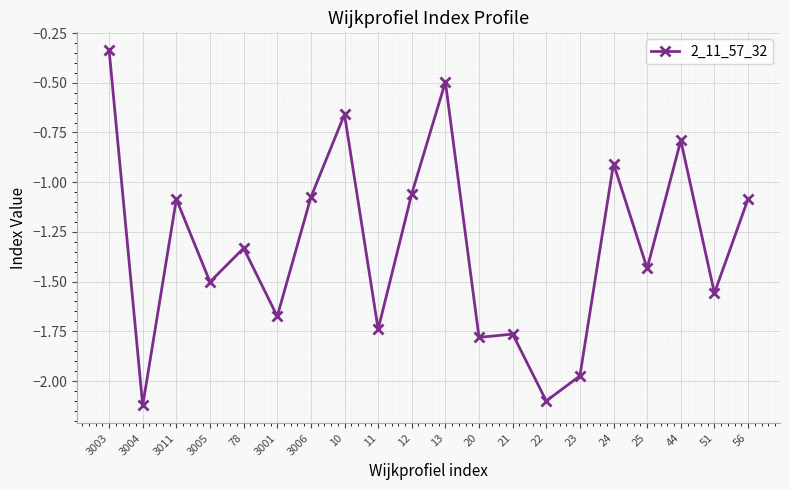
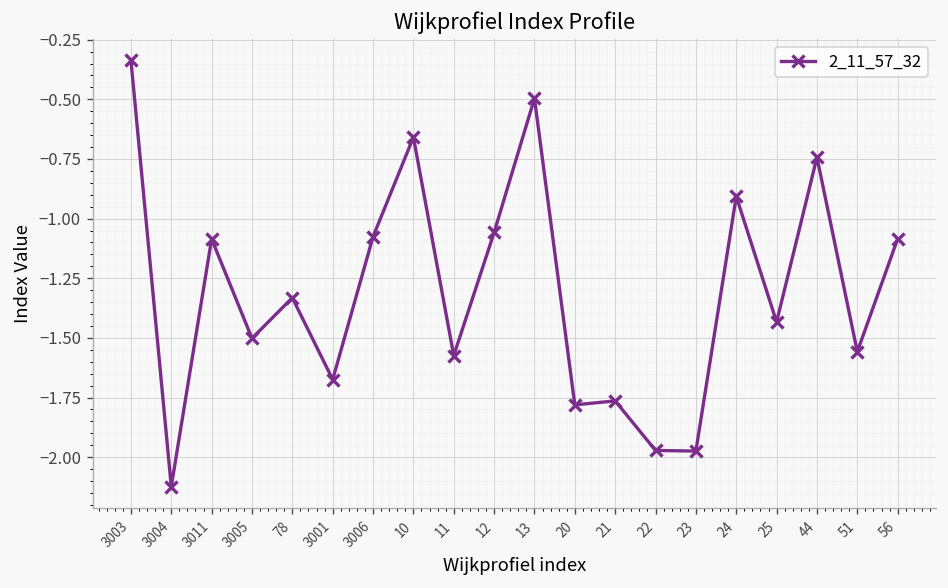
11: -1.74 -> -1.57
22: -2.10 -> -1.97
44: -0.79 -> -0.74
